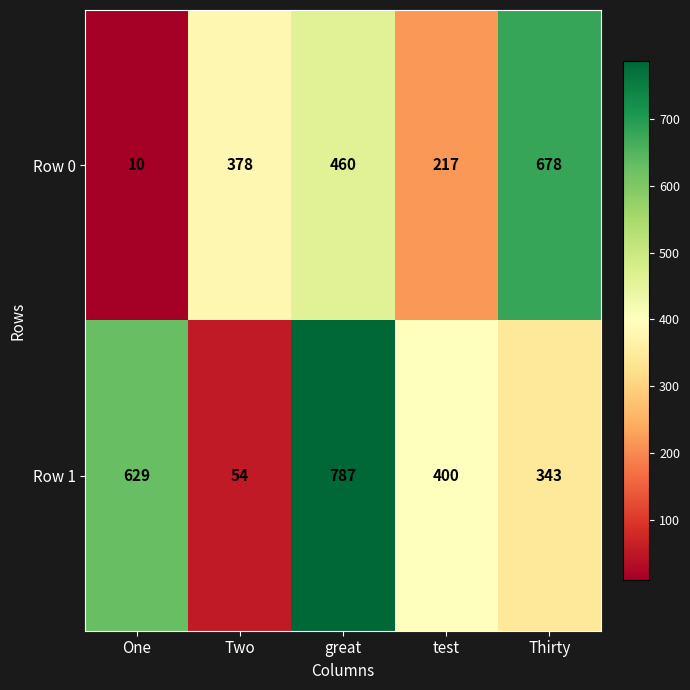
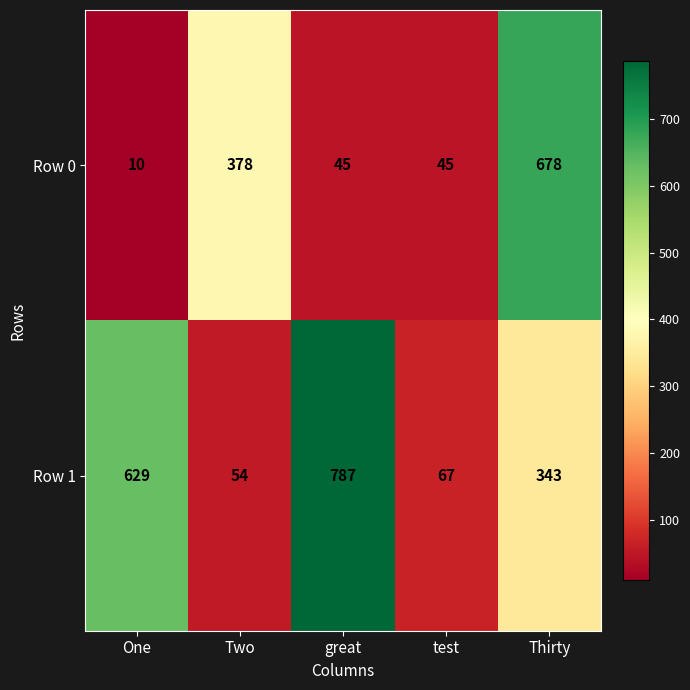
Row 0, great: 460 -> 45
Row 0, test: 217 -> 45
Row 1, test: 400 -> 67
